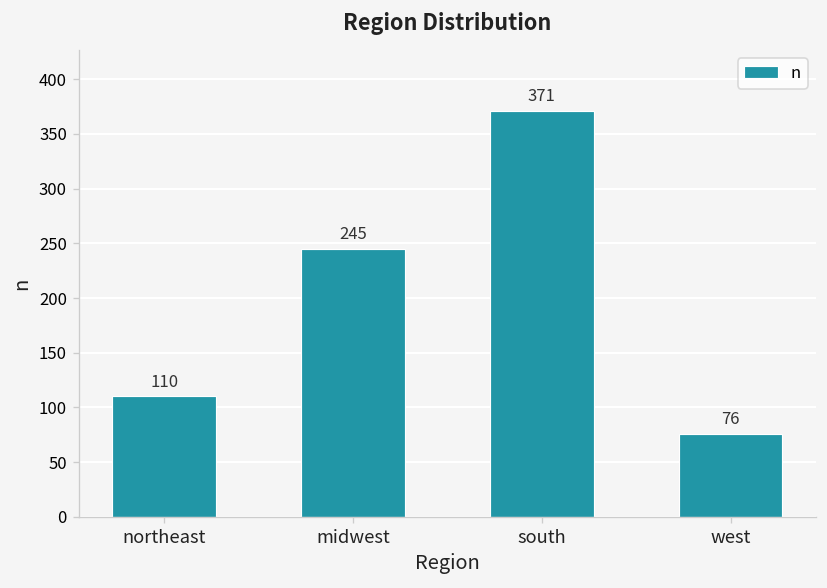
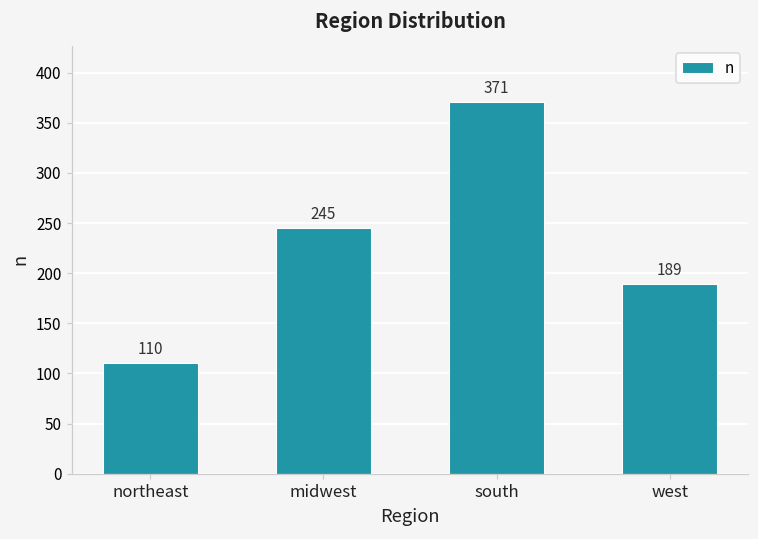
west: 76 -> 189
